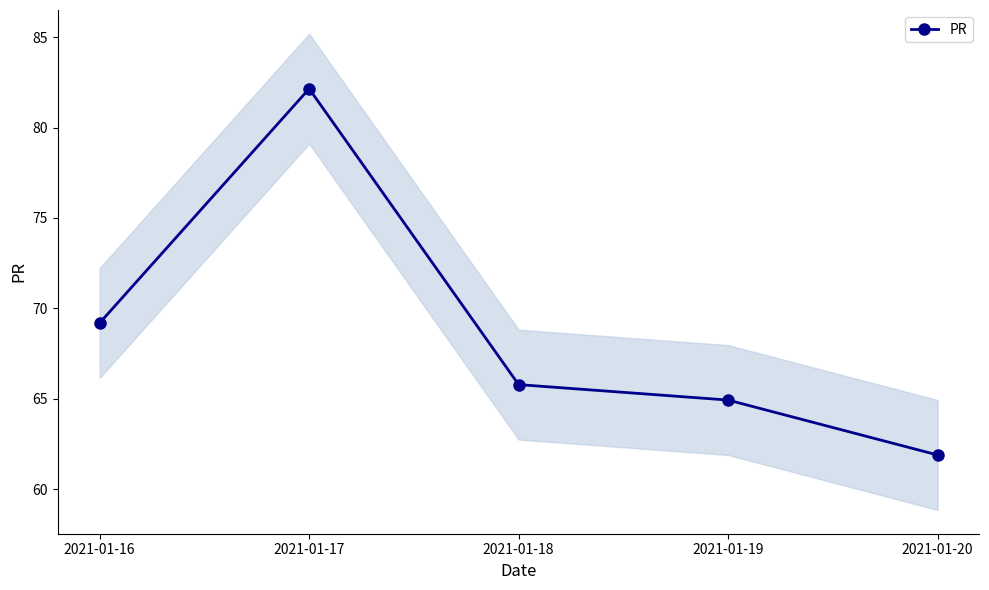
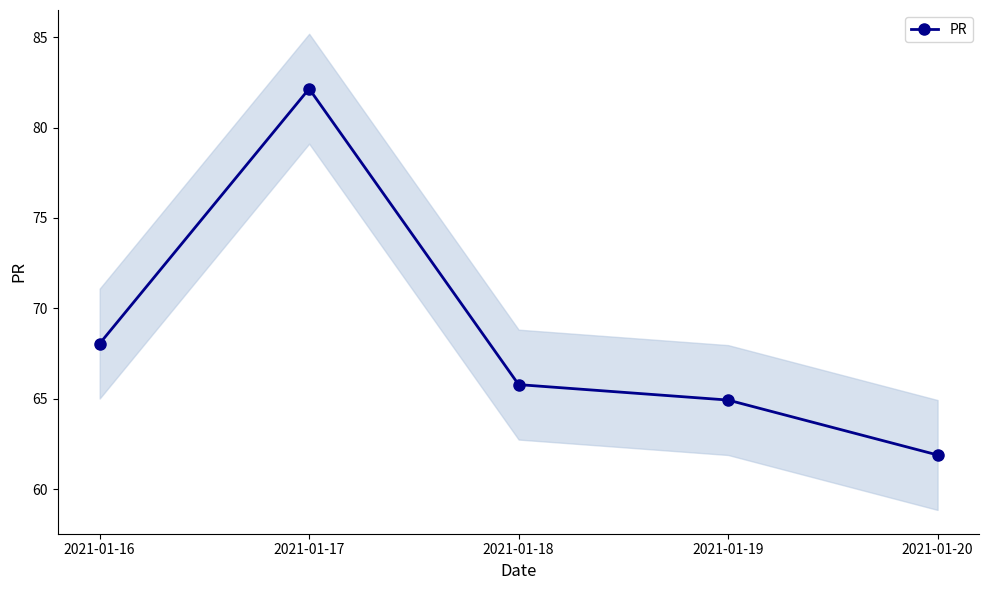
PR, 2021-01-16: 69.2 -> 68.1
